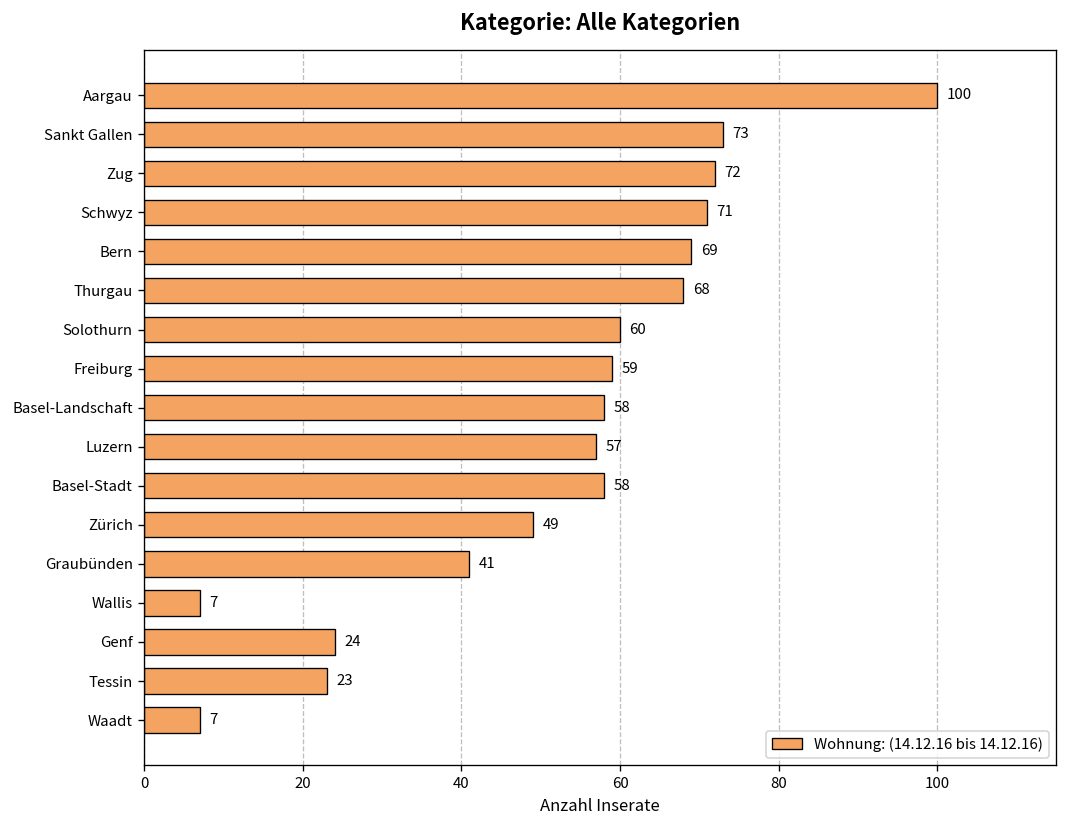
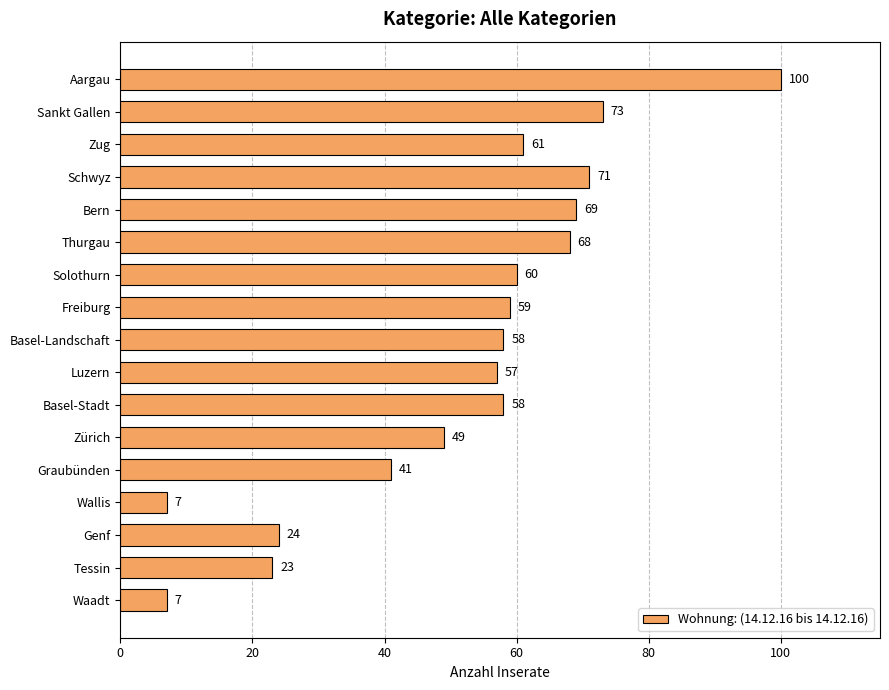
Zug: 72 -> 61
